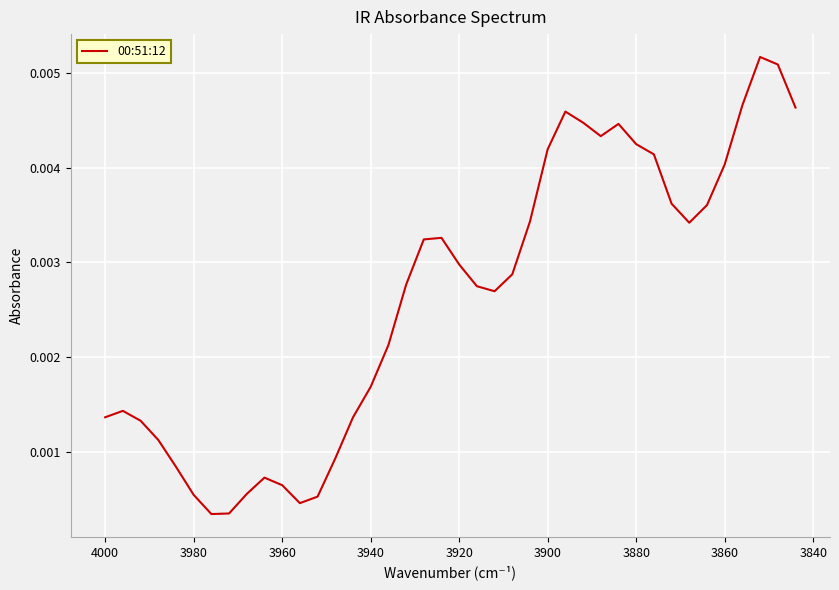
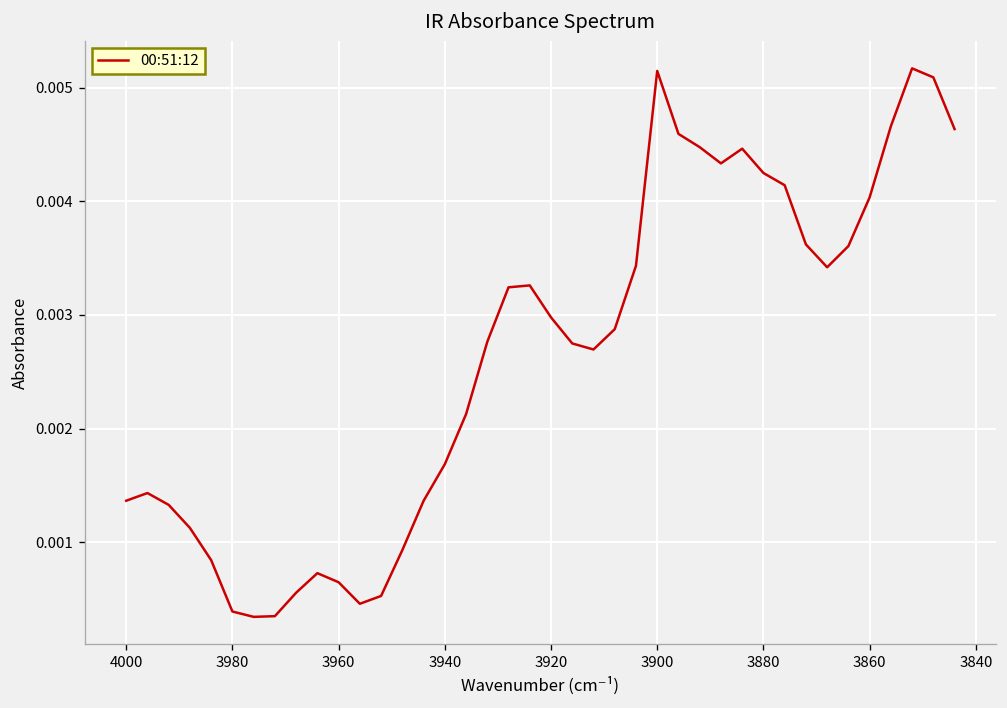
3980: 0.0005 -> 0.0004
3900: 0.0042 -> 0.0051
